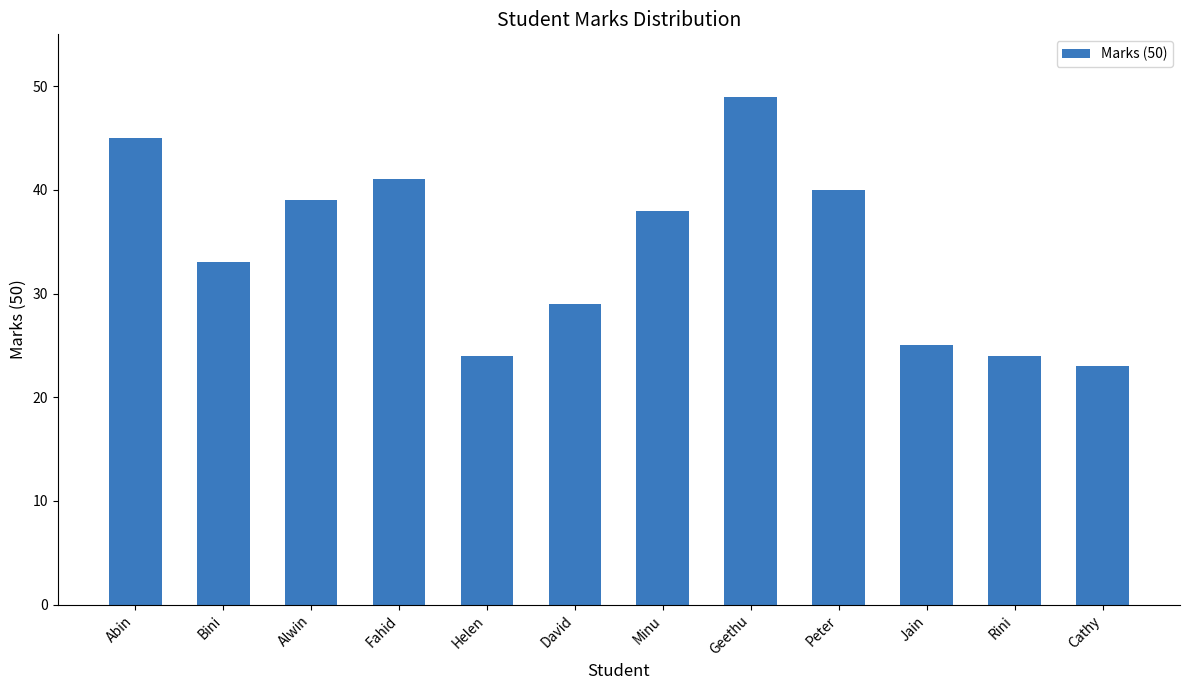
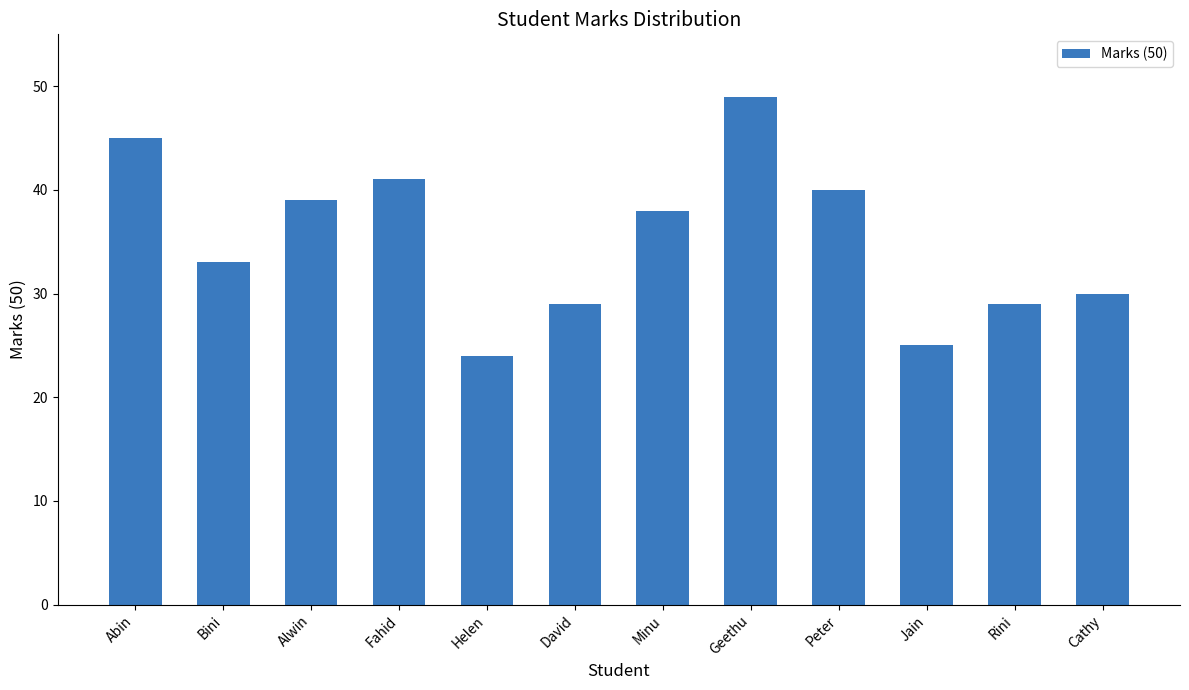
Rini: 24 -> 29
Cathy: 23 -> 30
